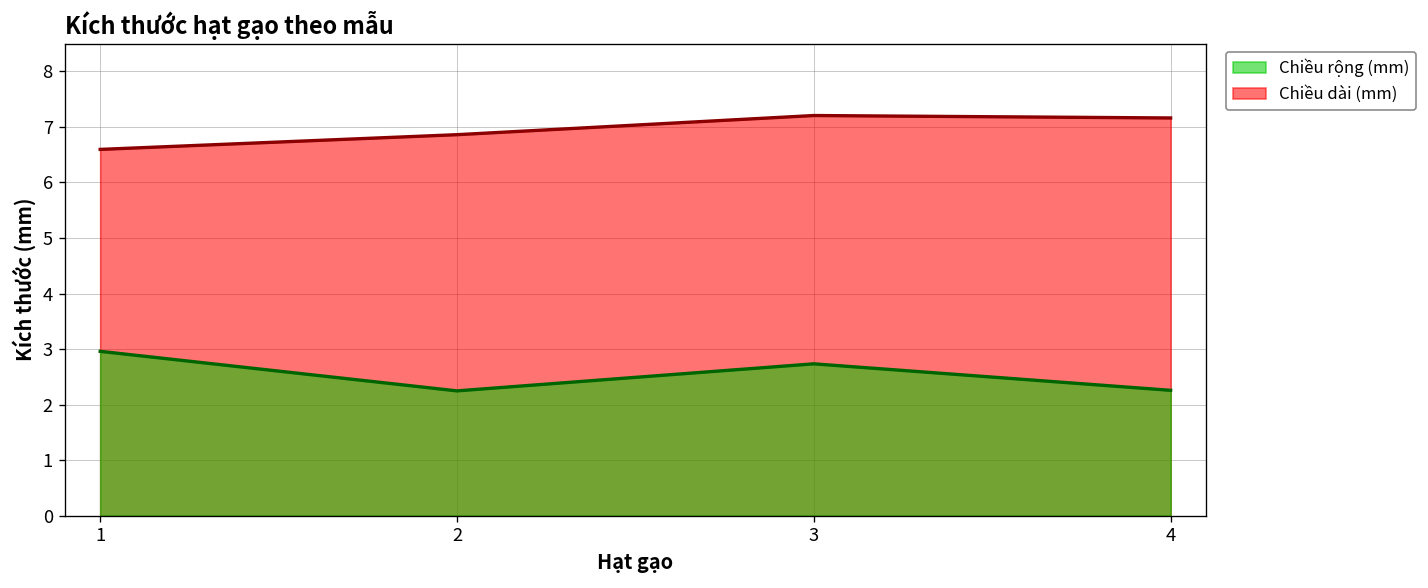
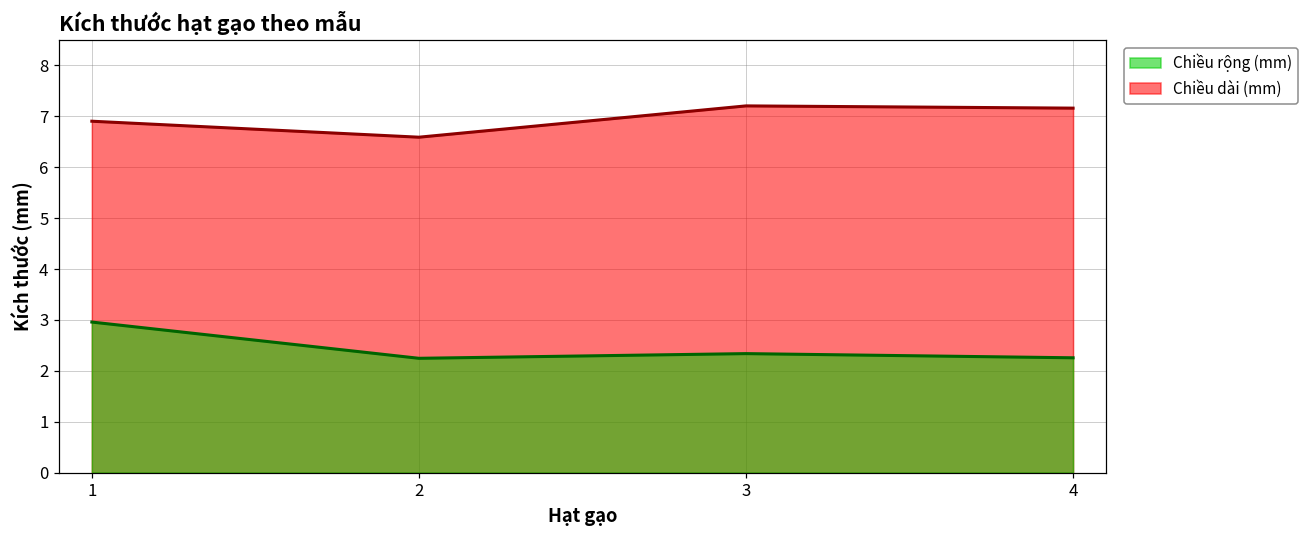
Chiều dài (mm), 1: 6.6 -> 6.9
Chiều dài (mm), 2: 6.9 -> 6.6
Chiều rộng (mm), 3: 2.7 -> 2.3
